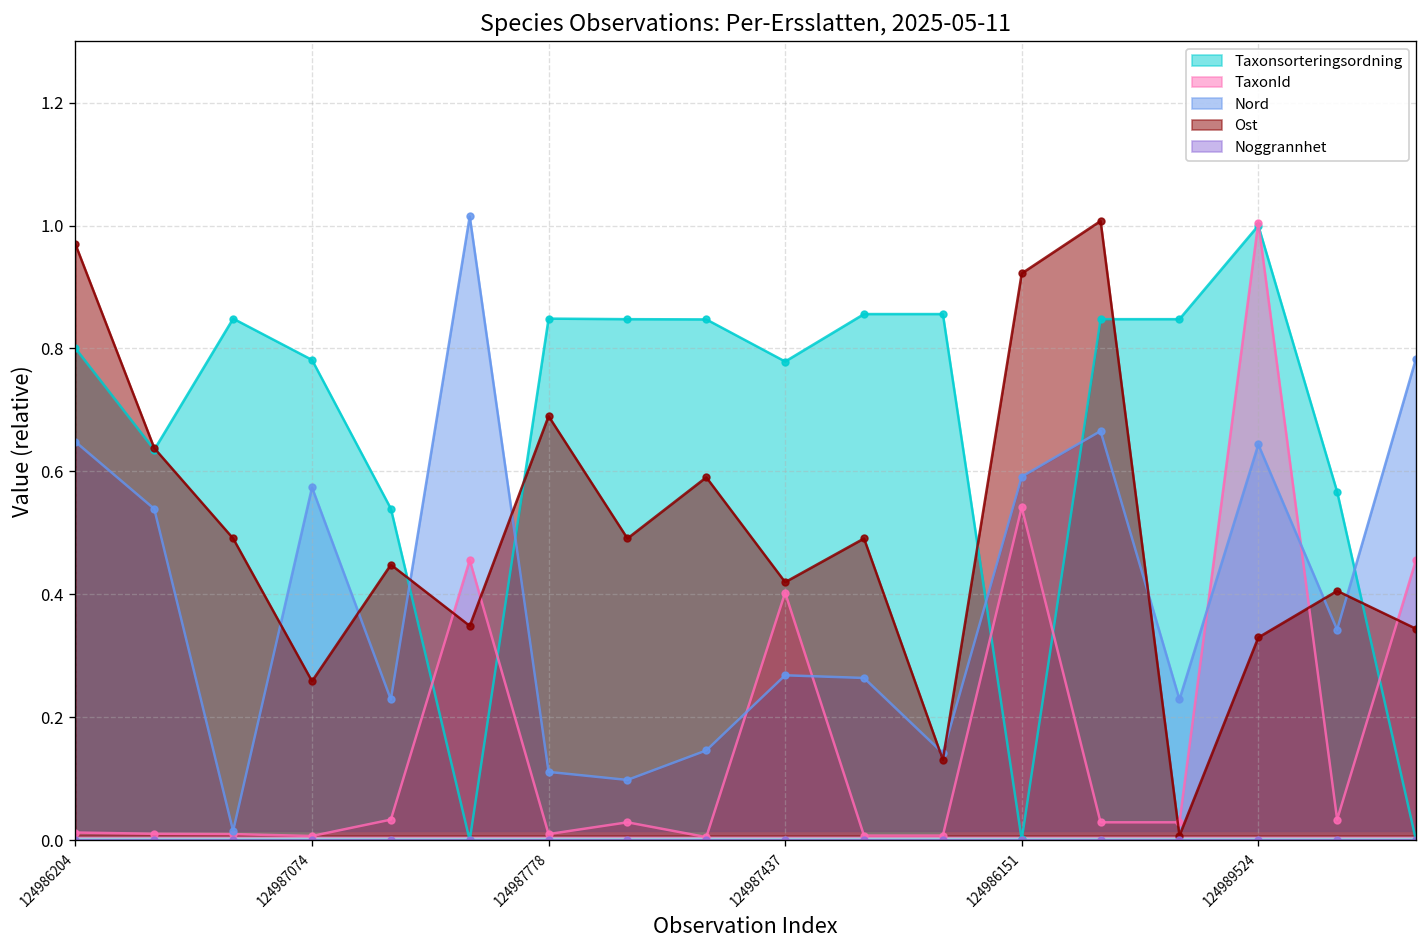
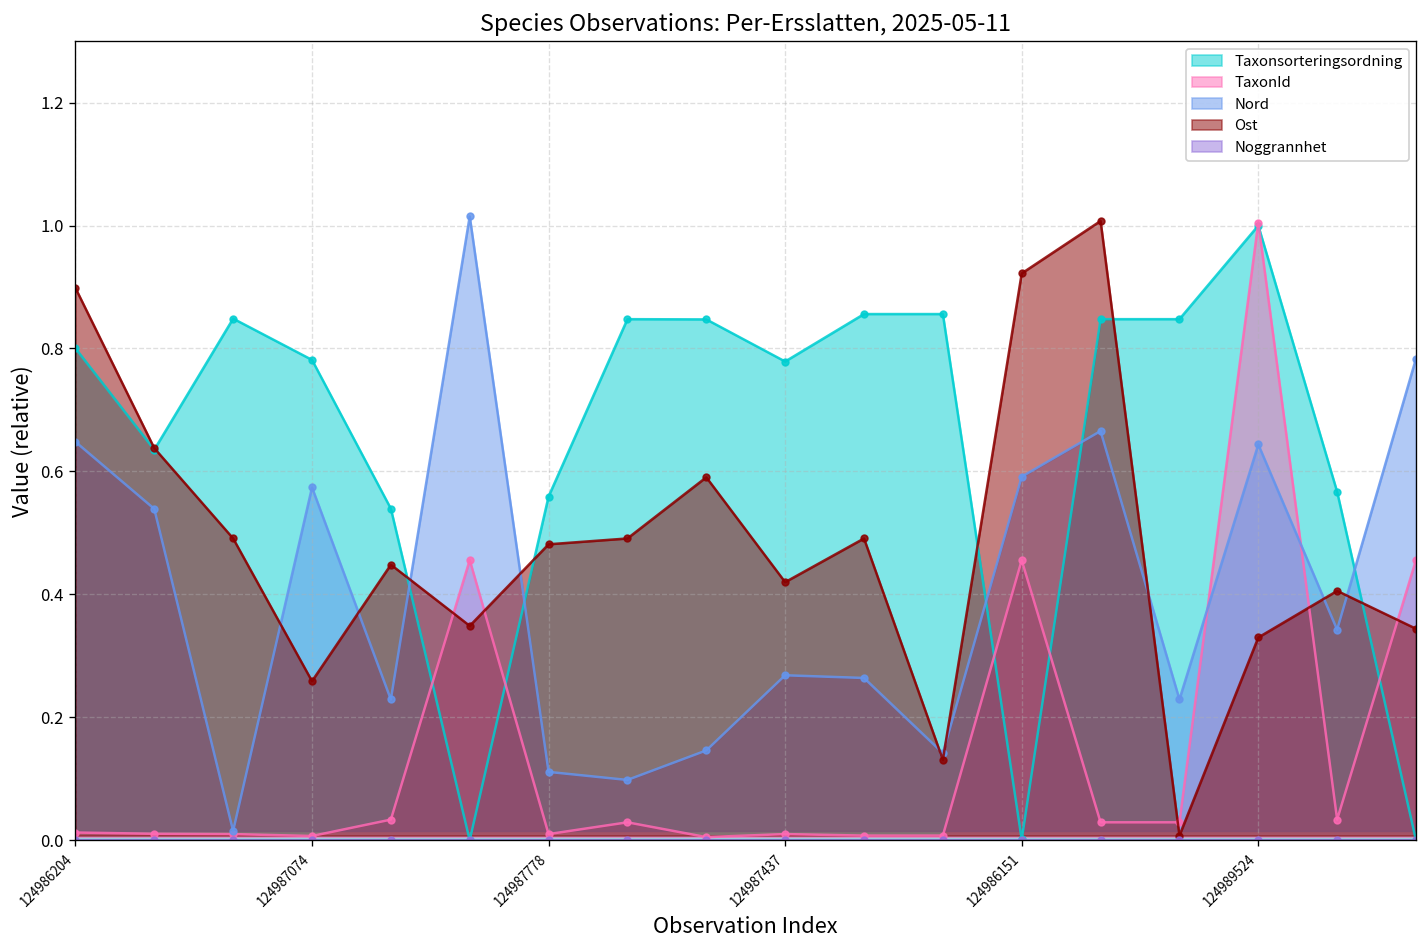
Ost, 124986204: 0.97 -> 0.90
Taxonsorteringsordning, 124987778: 0.85 -> 0.56
Ost, 124987778: 0.69 -> 0.48
TaxonId, 124987437: 0.40 -> 0.01
TaxonId, 124986151: 0.54 -> 0.46
